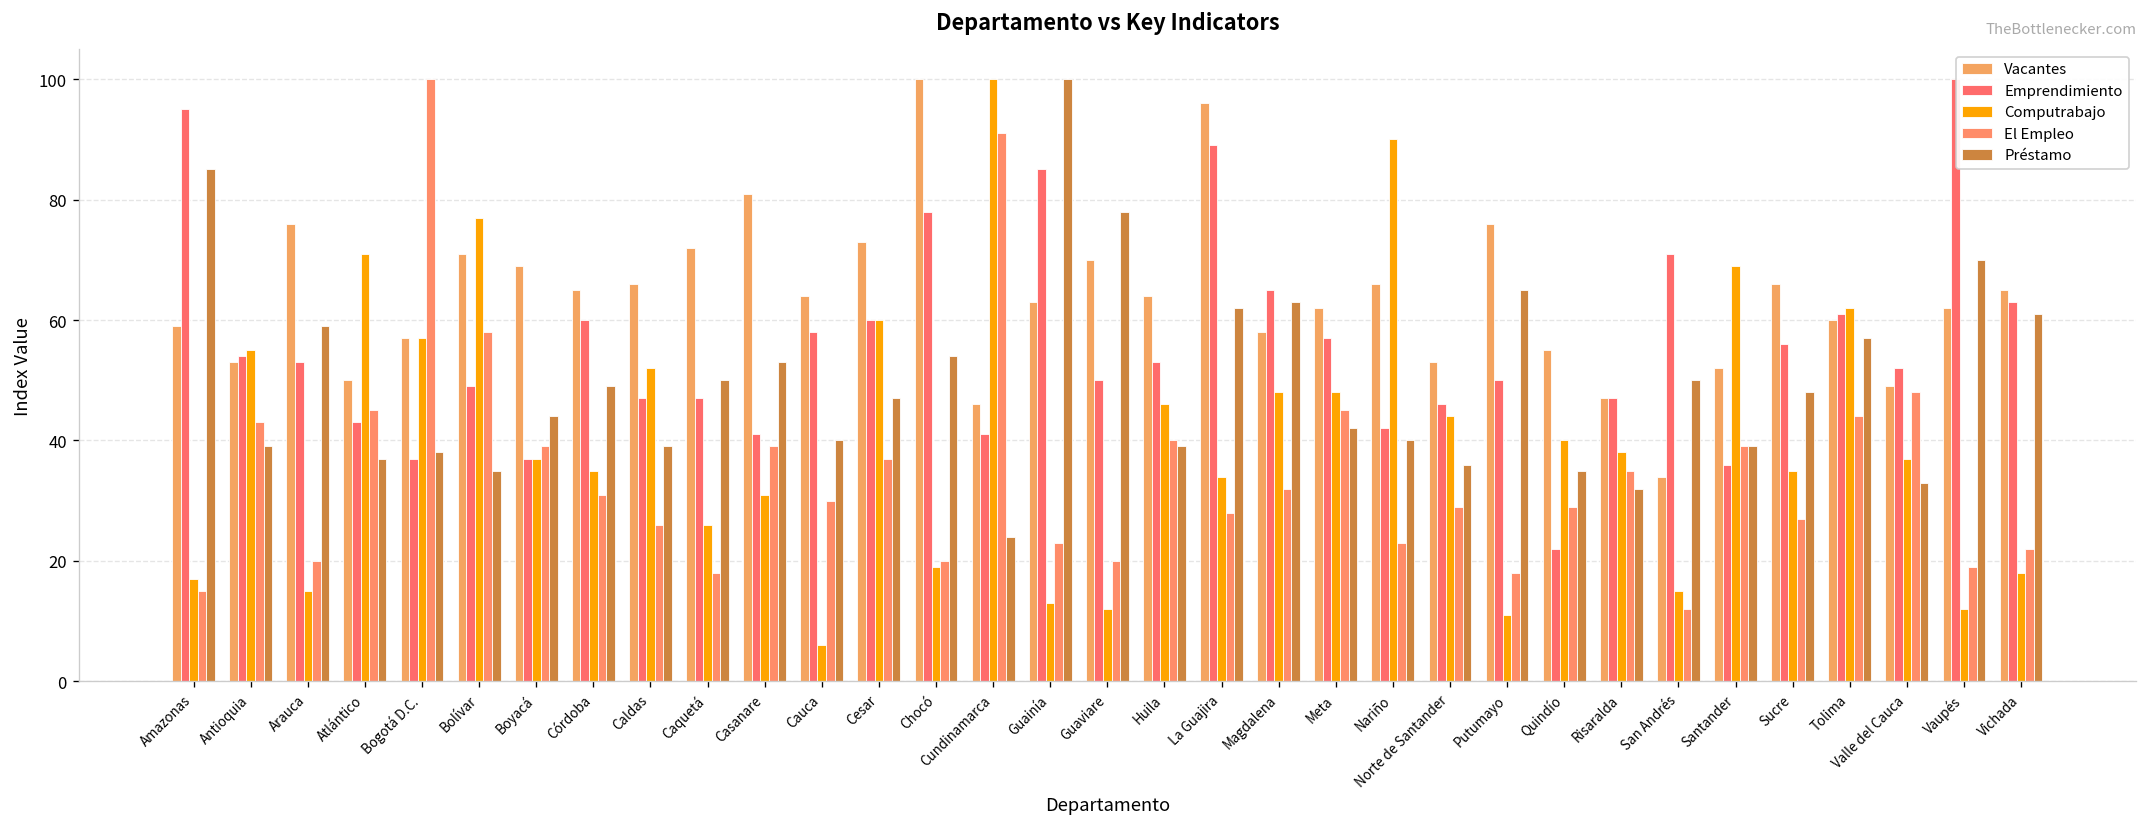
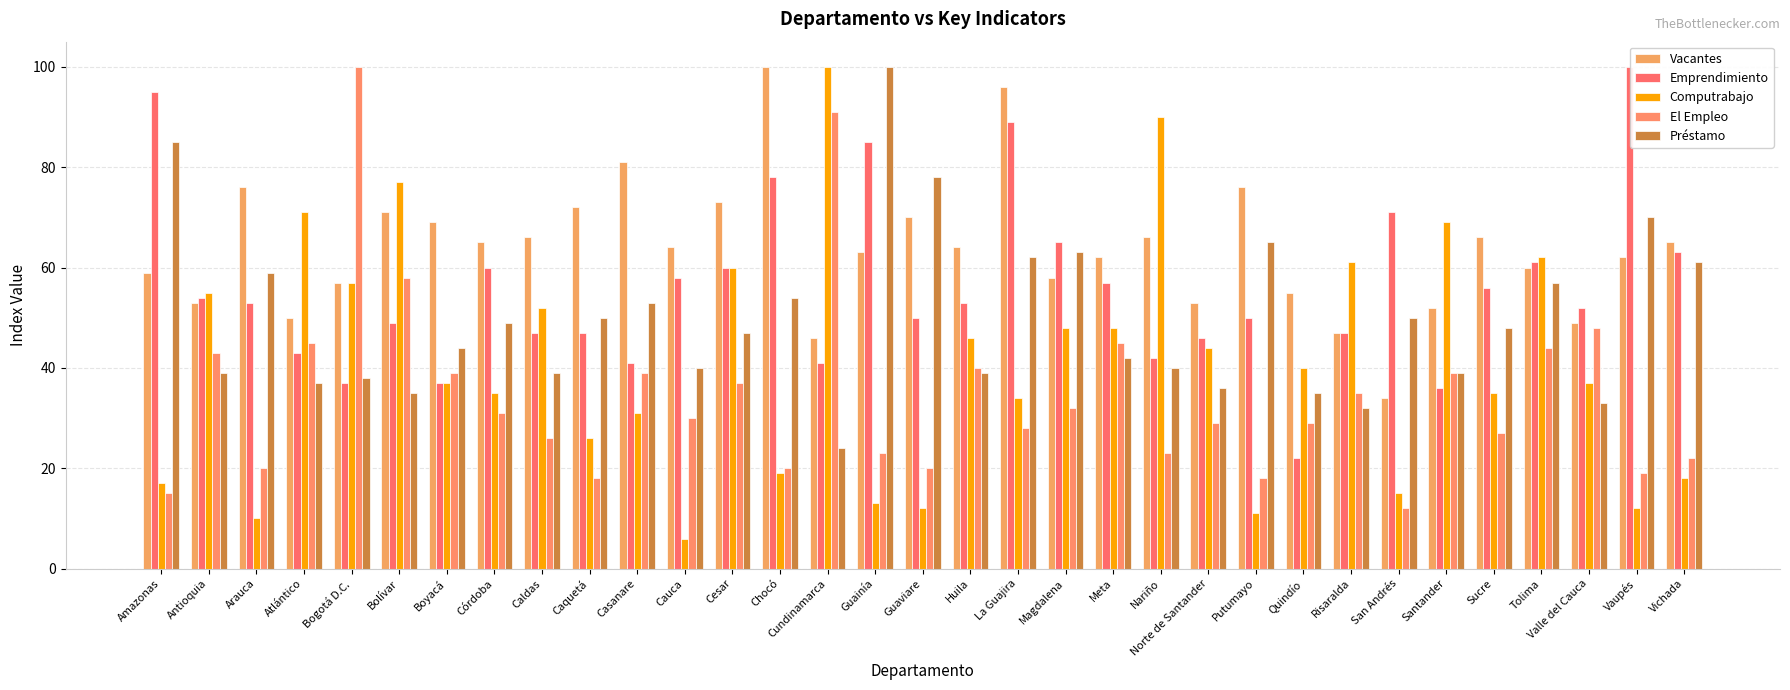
Computrabajo, Arauca: 15 -> 10
Computrabajo, Risaralda: 38 -> 61
